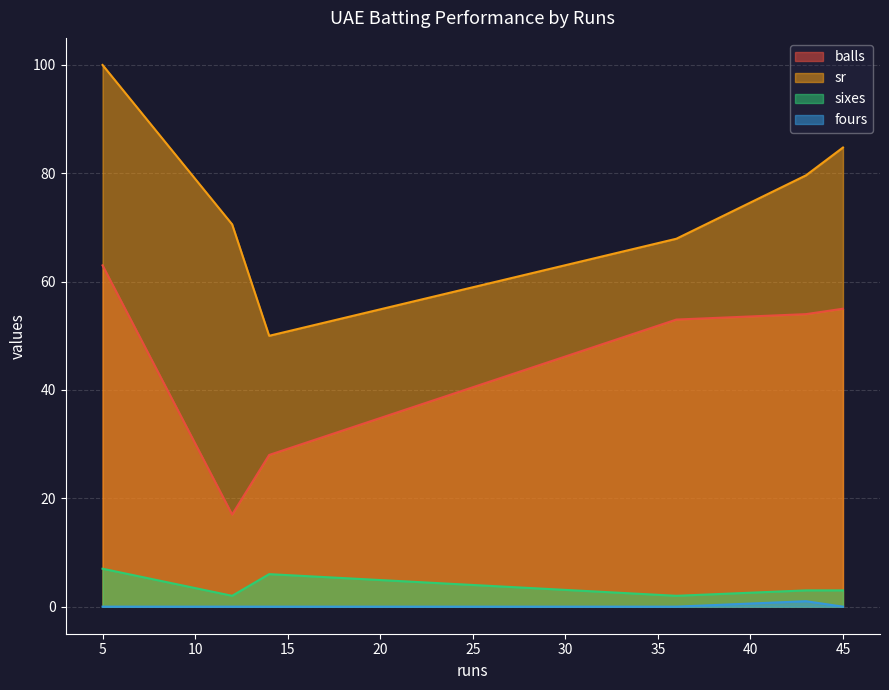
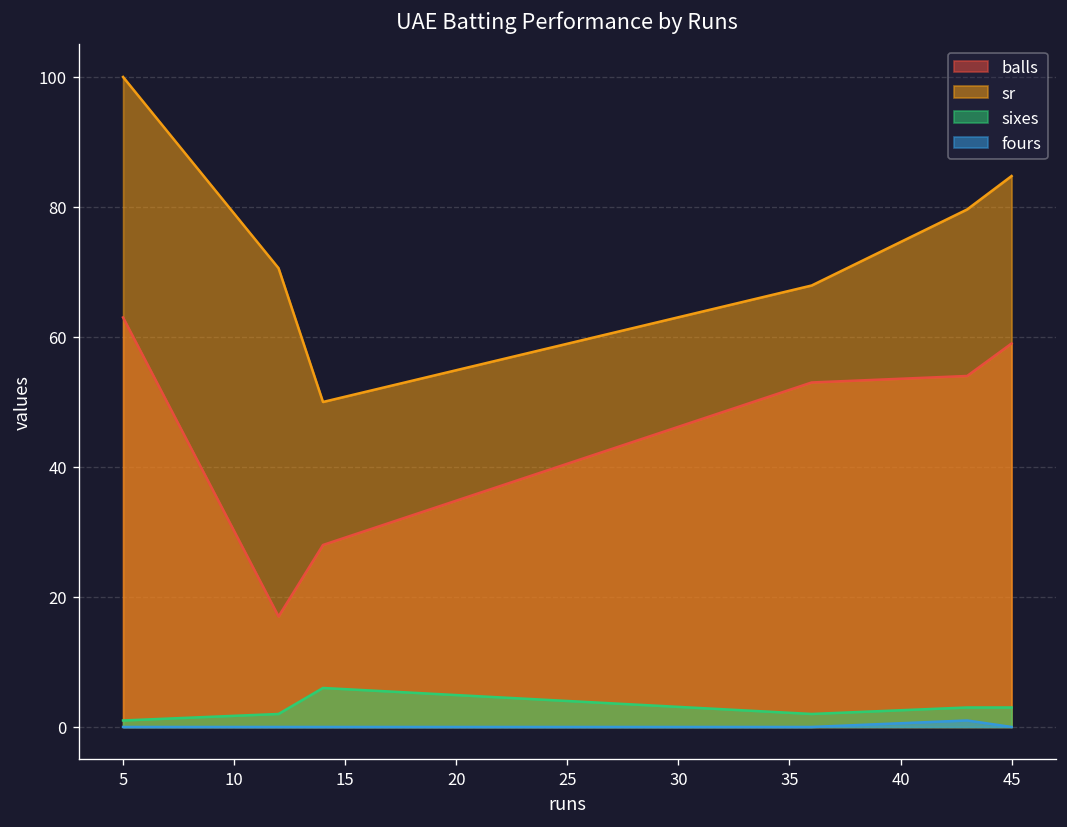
sixes, 5: 7 -> 1
balls, 45: 55 -> 59
